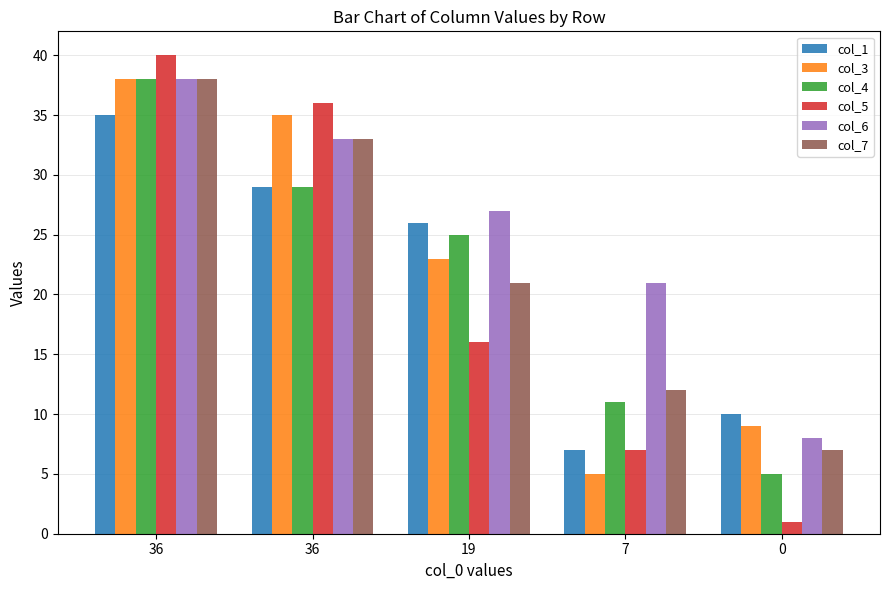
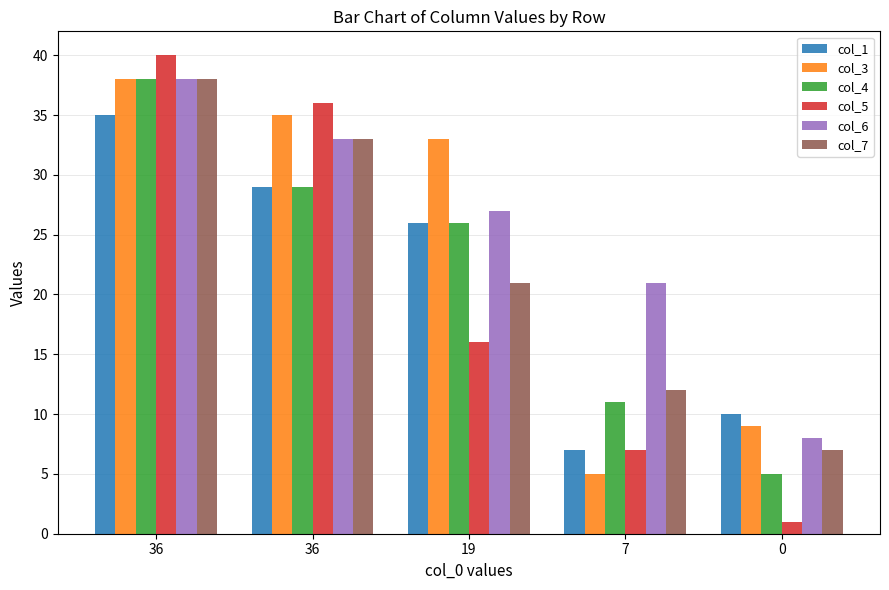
col_3, 19: 23 -> 33
col_4, 19: 25 -> 26
